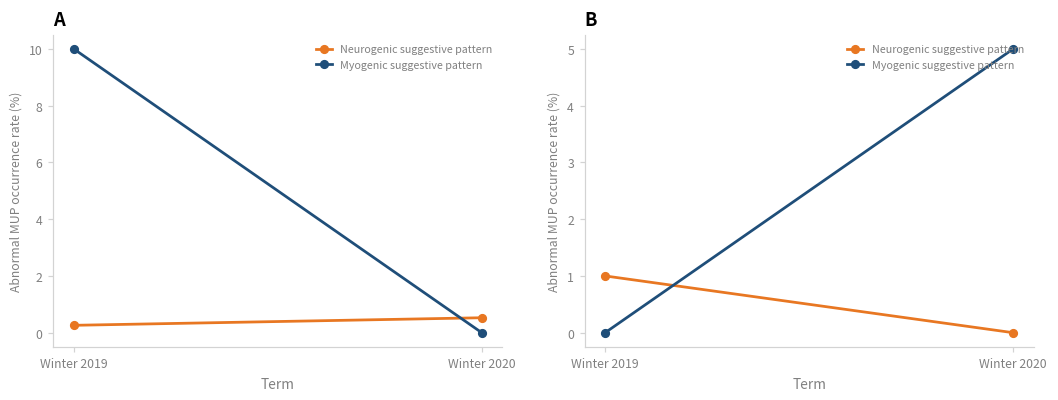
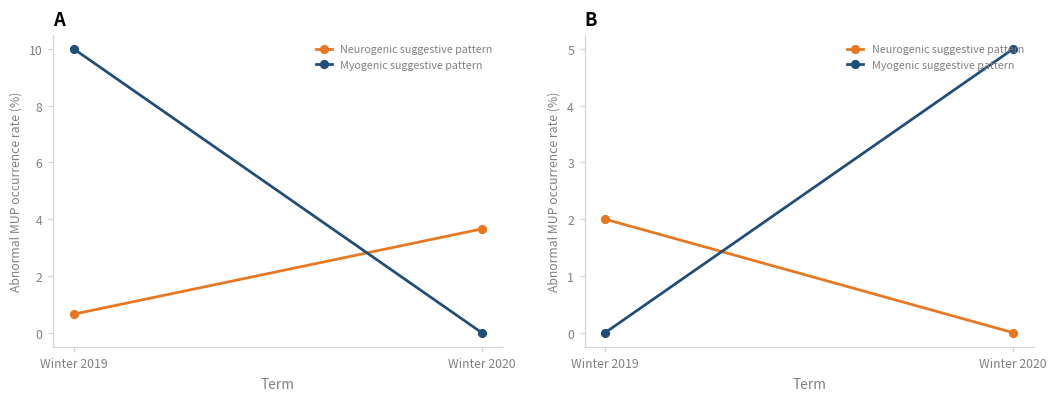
A, Neurogenic suggestive pattern, Winter 2019: 0.3 -> 0.7
A, Neurogenic suggestive pattern, Winter 2020: 0.5 -> 3.7
B, Neurogenic suggestive pattern, Winter 2019: 1 -> 2
